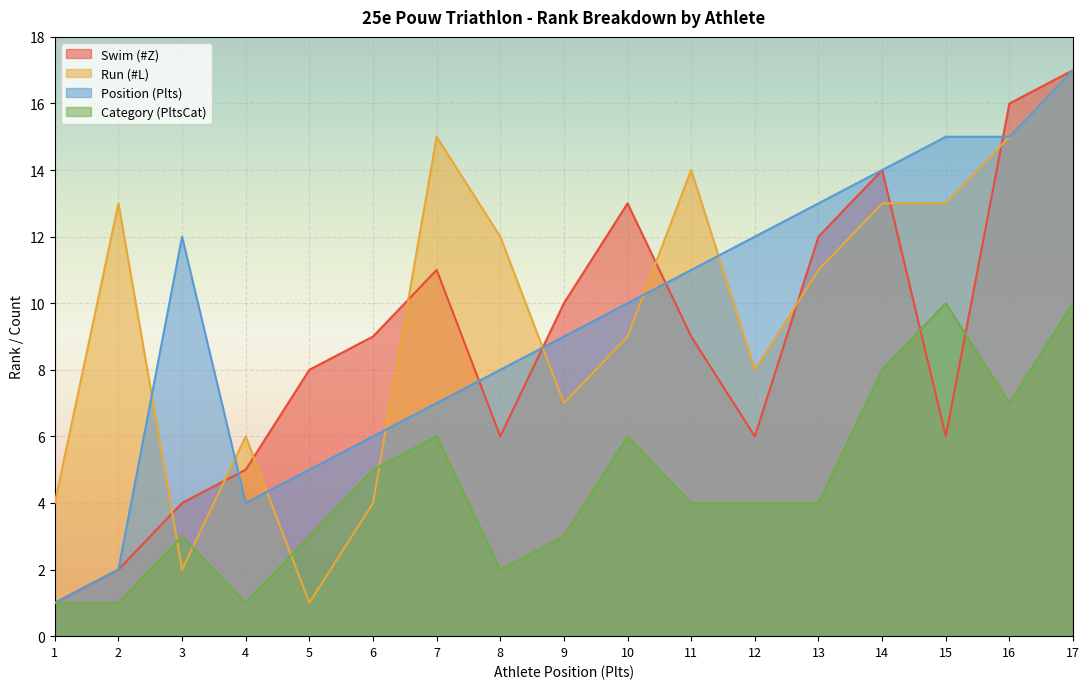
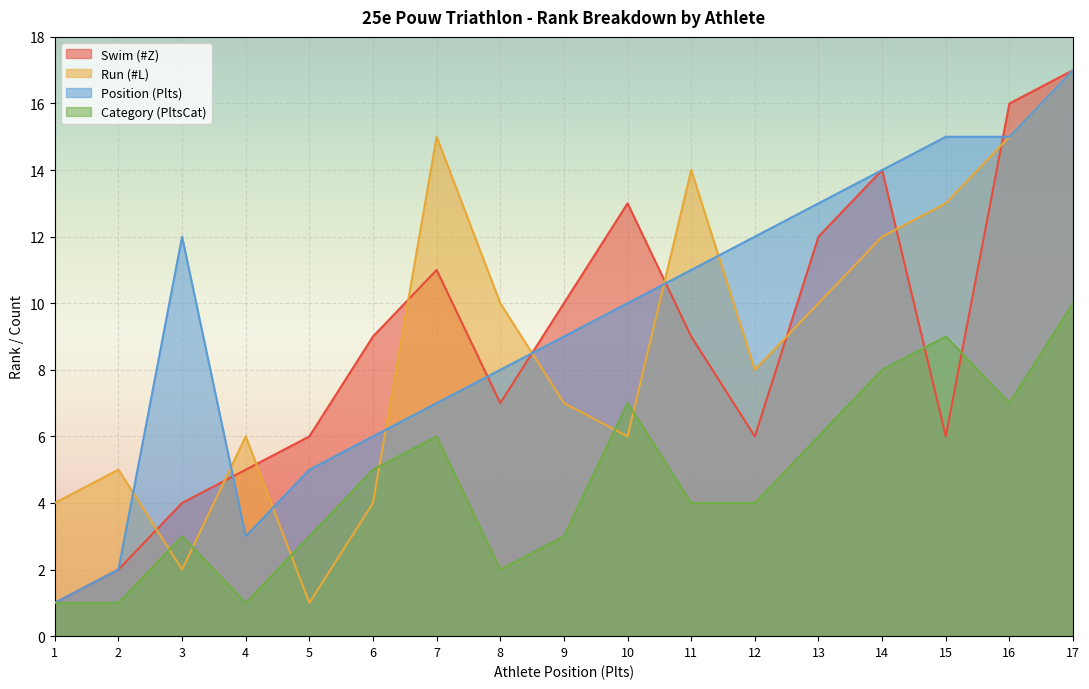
Run (#L), 2: 13 -> 5
Position (Plts), 4: 4 -> 3
Swim (#Z), 5: 8 -> 6
Swim (#Z), 8: 6 -> 7
Run (#L), 8: 12 -> 10
Run (#L), 10: 9 -> 6
Category (PltsCat), 10: 6 -> 7
Run (#L), 13: 11 -> 10
Category (PltsCat), 13: 4 -> 6
Run (#L), 14: 13 -> 12
Category (PltsCat), 15: 10 -> 9
